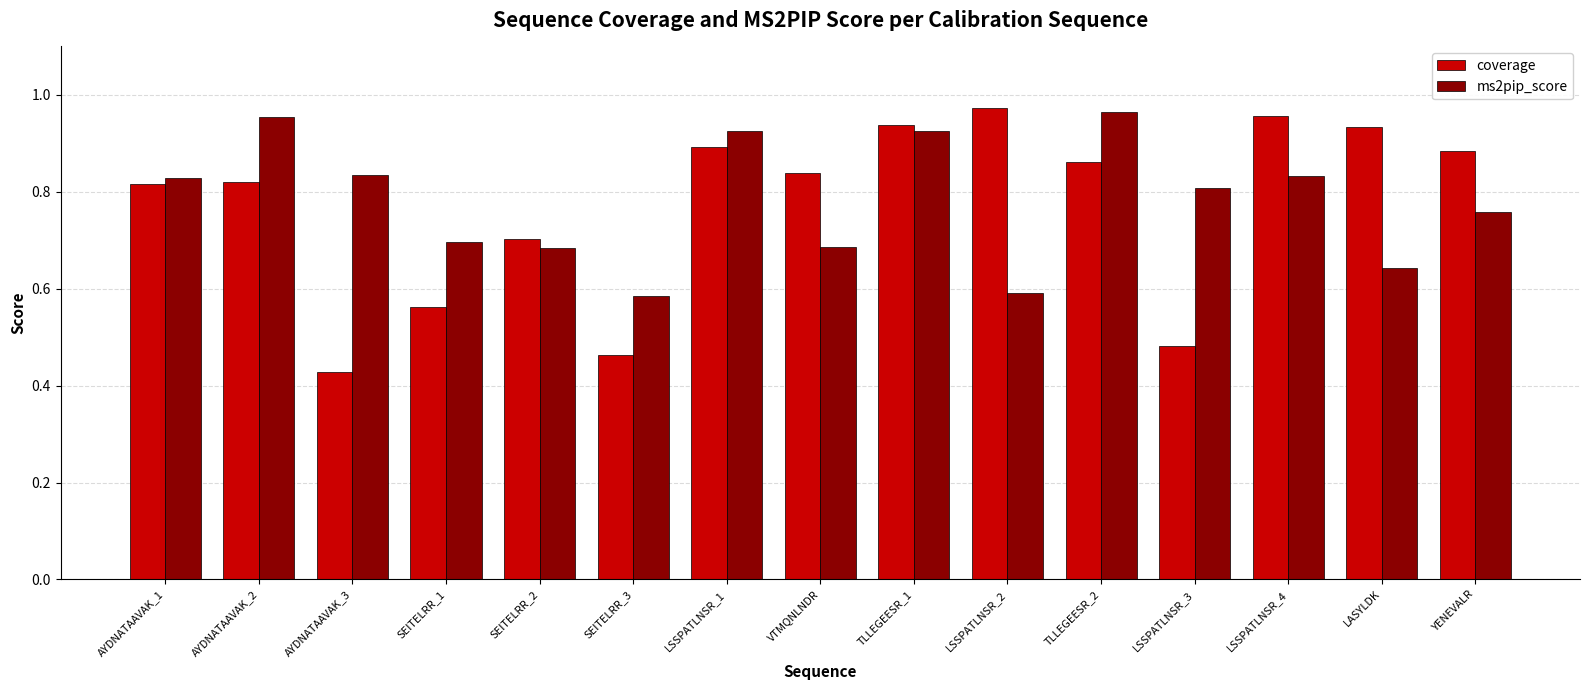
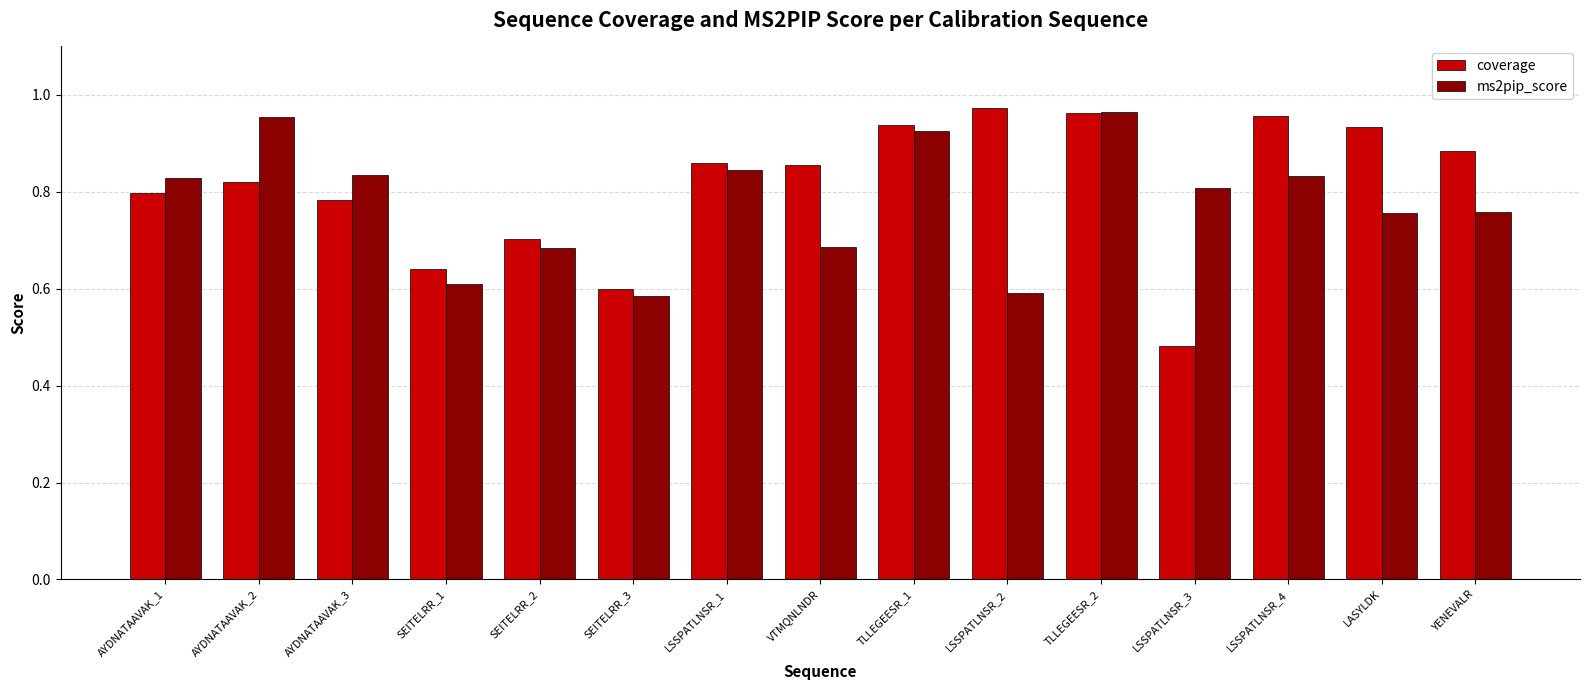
coverage, AYDNATAAVAK_1: 0.82 -> 0.80
coverage, AYDNATAAVAK_3: 0.43 -> 0.78
coverage, SEITELRR_1: 0.56 -> 0.64
ms2pip_score, SEITELRR_1: 0.70 -> 0.61
coverage, SEITELRR_3: 0.46 -> 0.60
coverage, LSSPATLNSR_1: 0.89 -> 0.86
ms2pip_score, LSSPATLNSR_1: 0.93 -> 0.85
coverage, VTMQNLNDR: 0.84 -> 0.85
coverage, TLLEGEESR_2: 0.86 -> 0.96
ms2pip_score, LASYLDK: 0.64 -> 0.76
